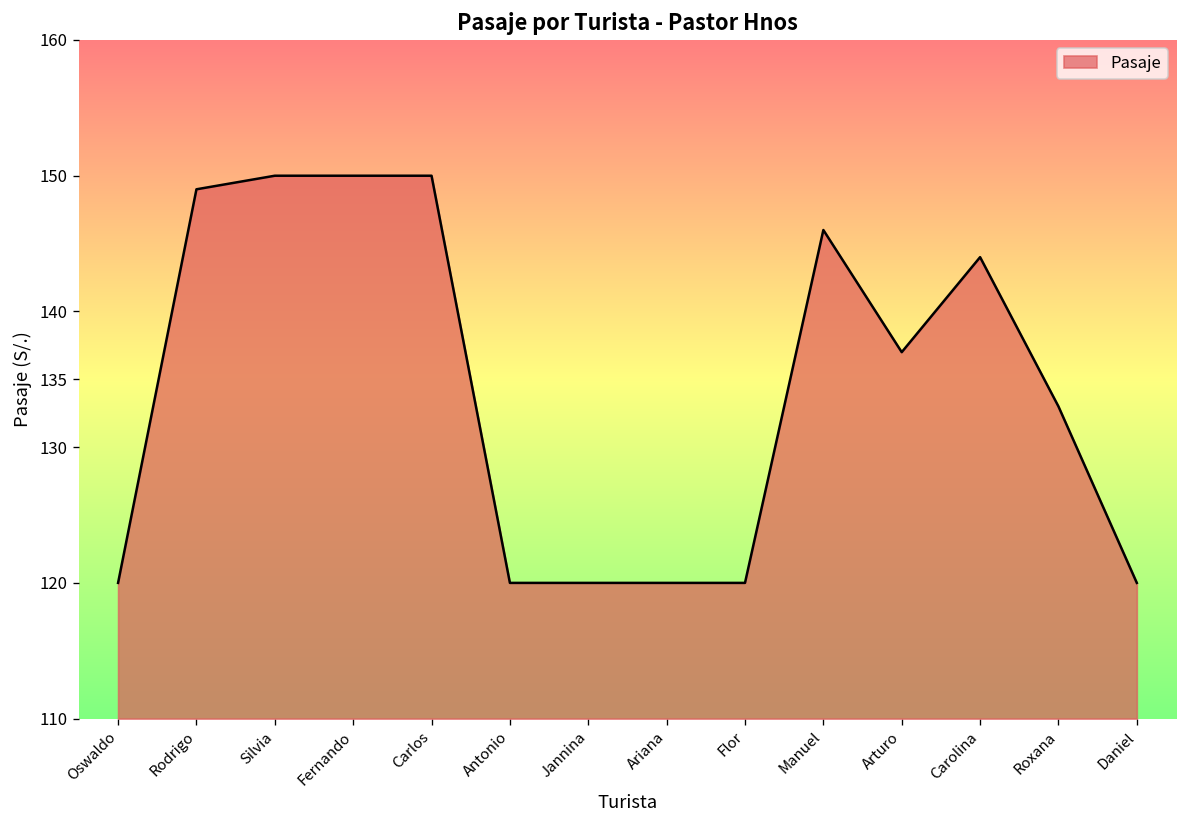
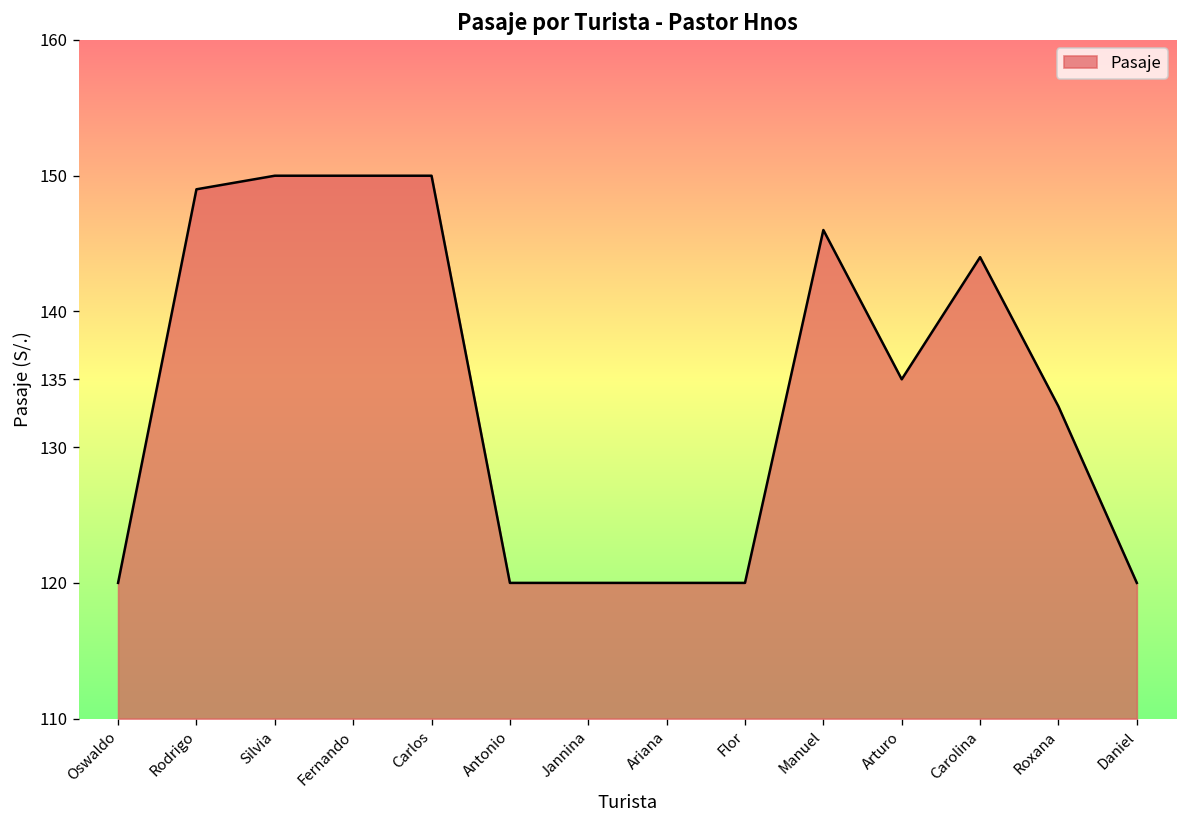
Arturo: 137 -> 135
